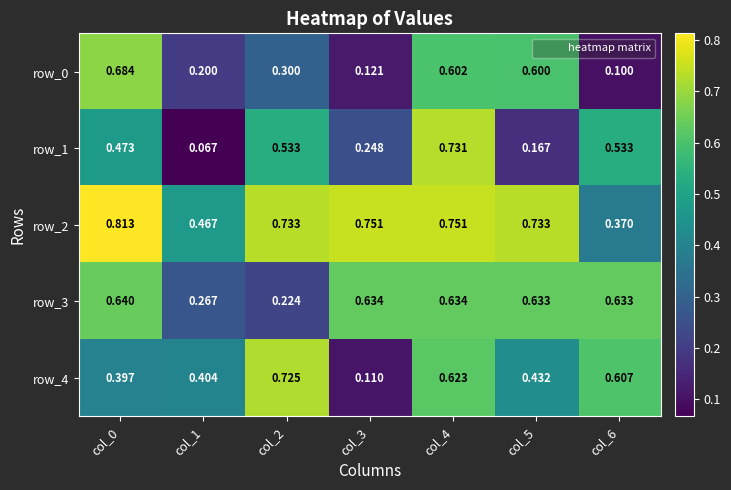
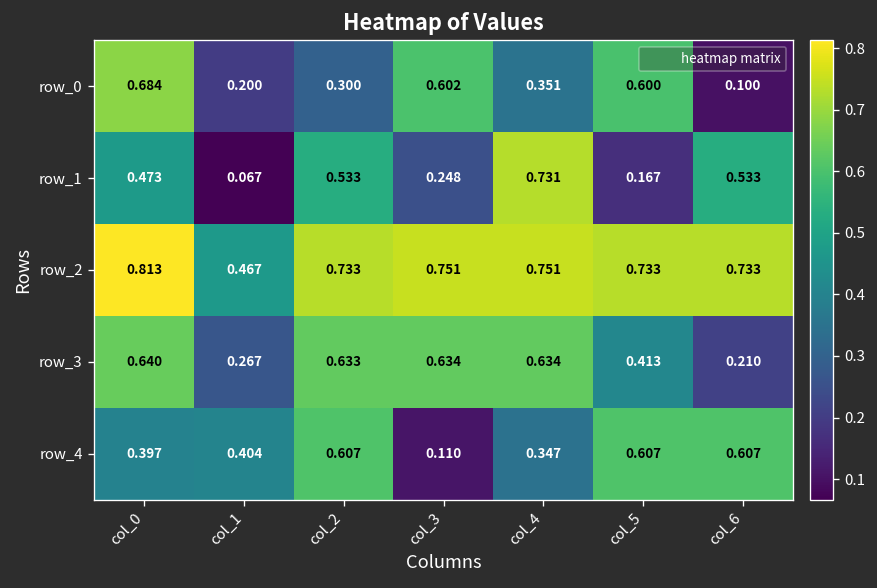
row_0, col_3: 0.121 -> 0.602
row_0, col_4: 0.602 -> 0.351
row_2, col_6: 0.370 -> 0.733
row_3, col_2: 0.224 -> 0.633
row_3, col_5: 0.633 -> 0.413
row_3, col_6: 0.633 -> 0.210
row_4, col_2: 0.725 -> 0.607
row_4, col_4: 0.623 -> 0.347
row_4, col_5: 0.432 -> 0.607
